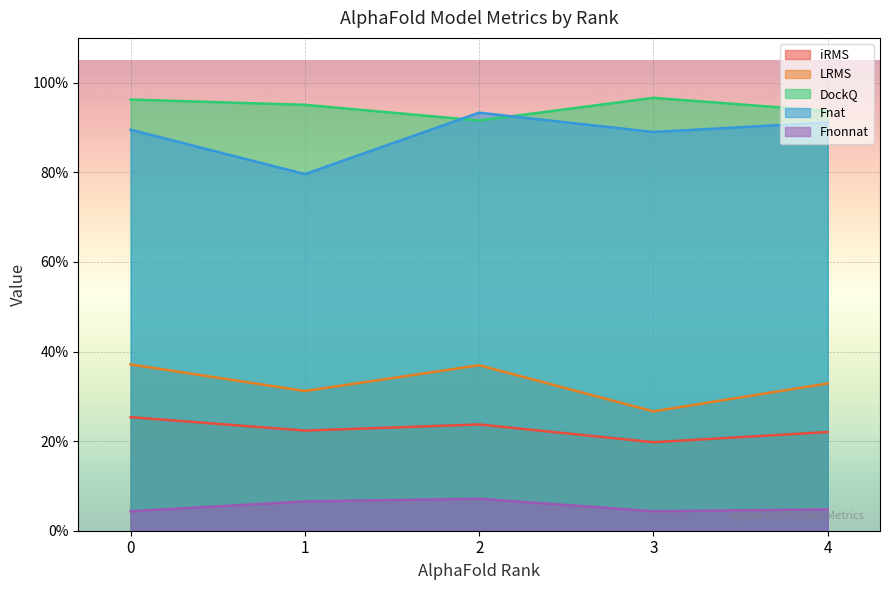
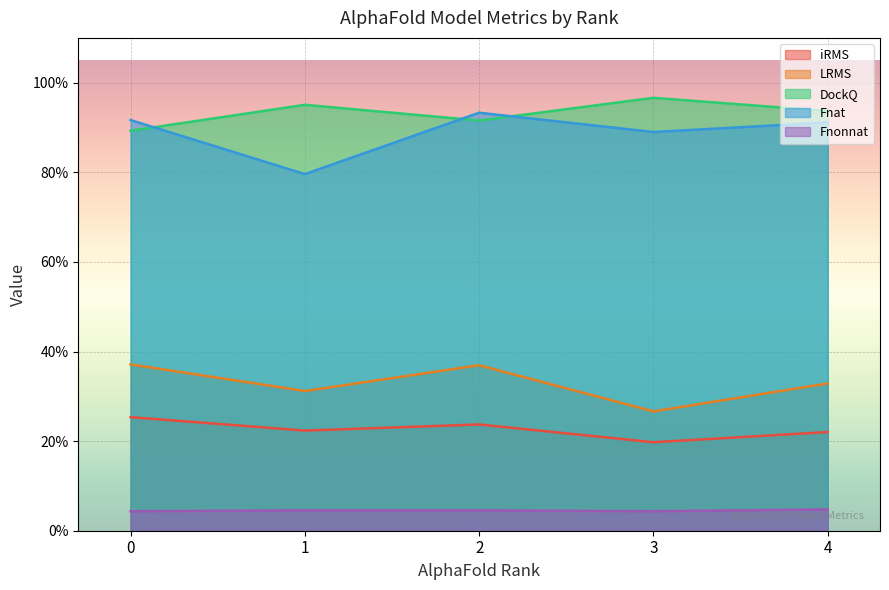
DockQ, 0: 96% -> 89%
Fnat, 0: 90% -> 92%
Fnonnat, 1: 7% -> 5%
Fnonnat, 2: 7% -> 5%
